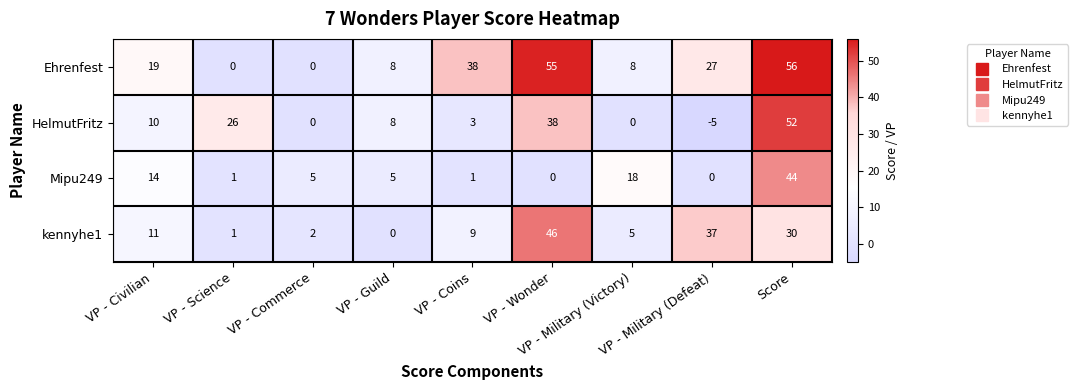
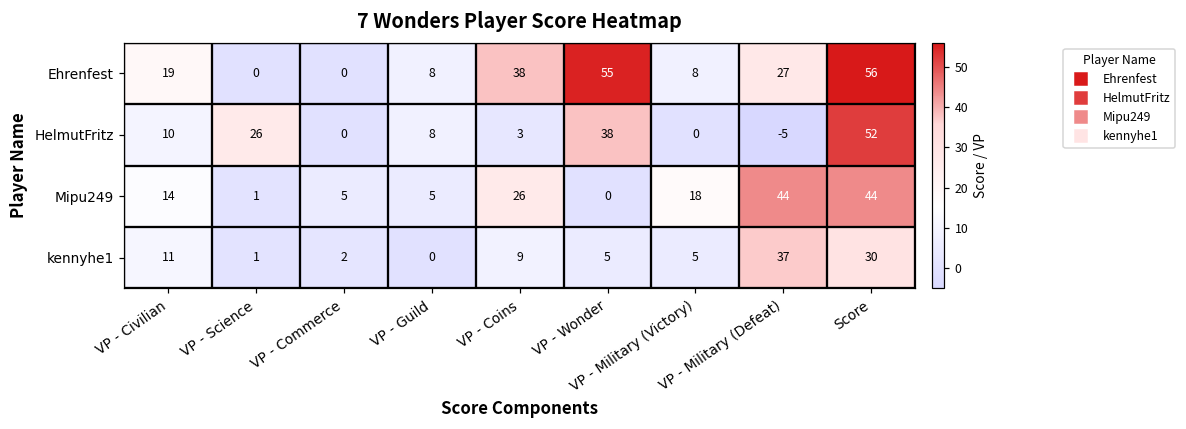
Mipu249, VP - Coins: 1 -> 26
Mipu249, VP - Military (Defeat): 0 -> 44
kennyhe1, VP - Wonder: 46 -> 5
